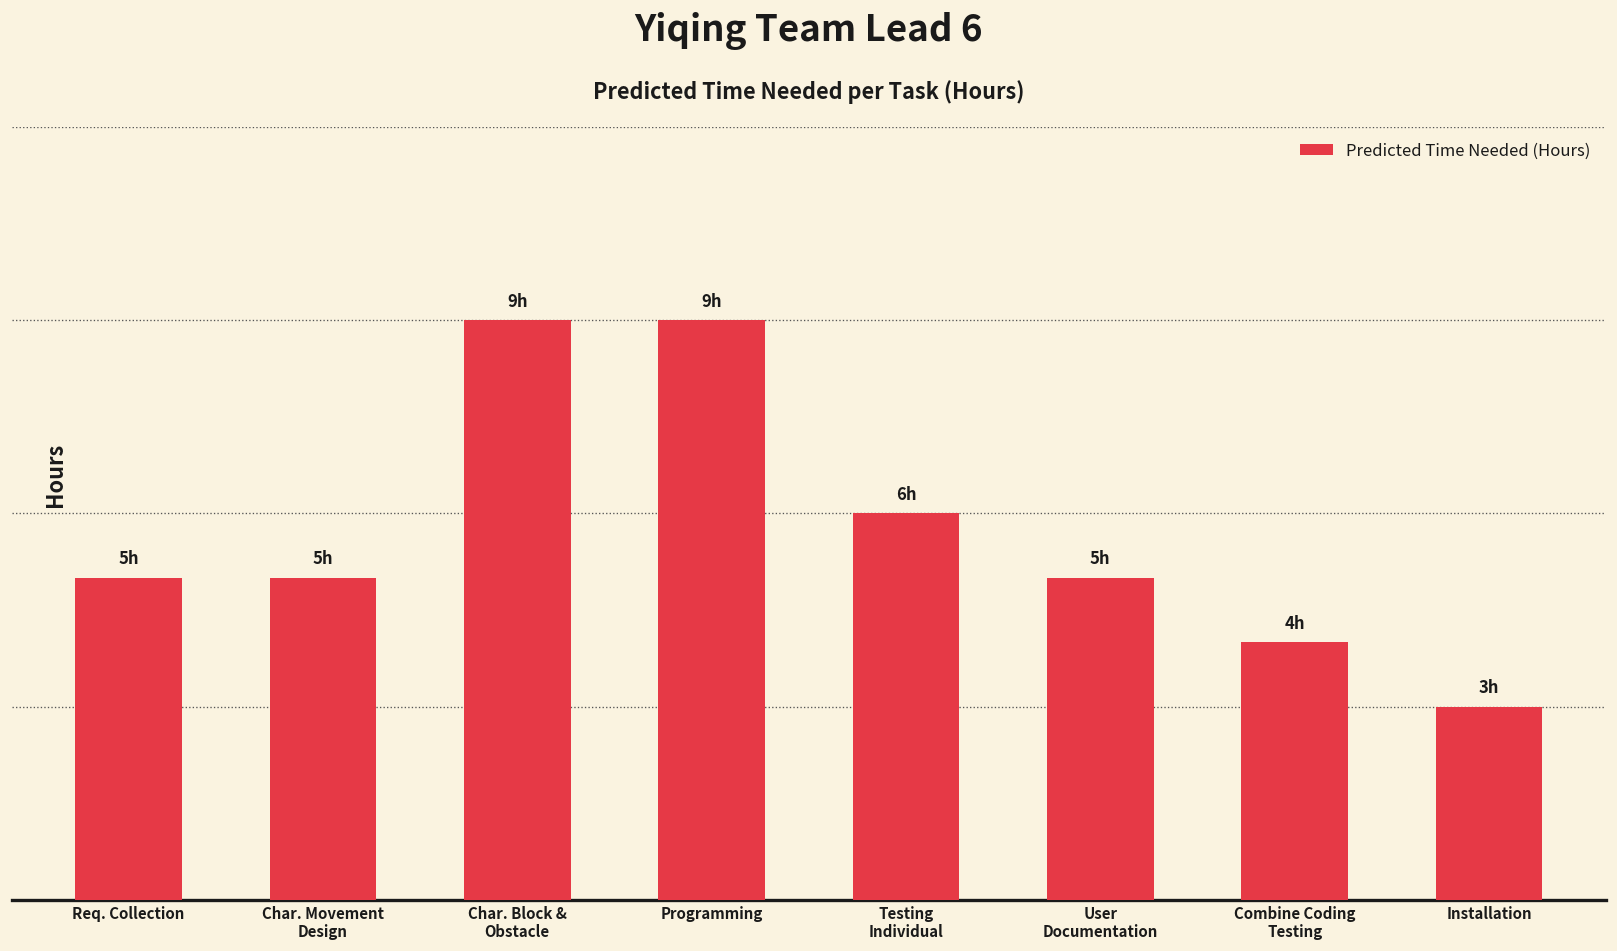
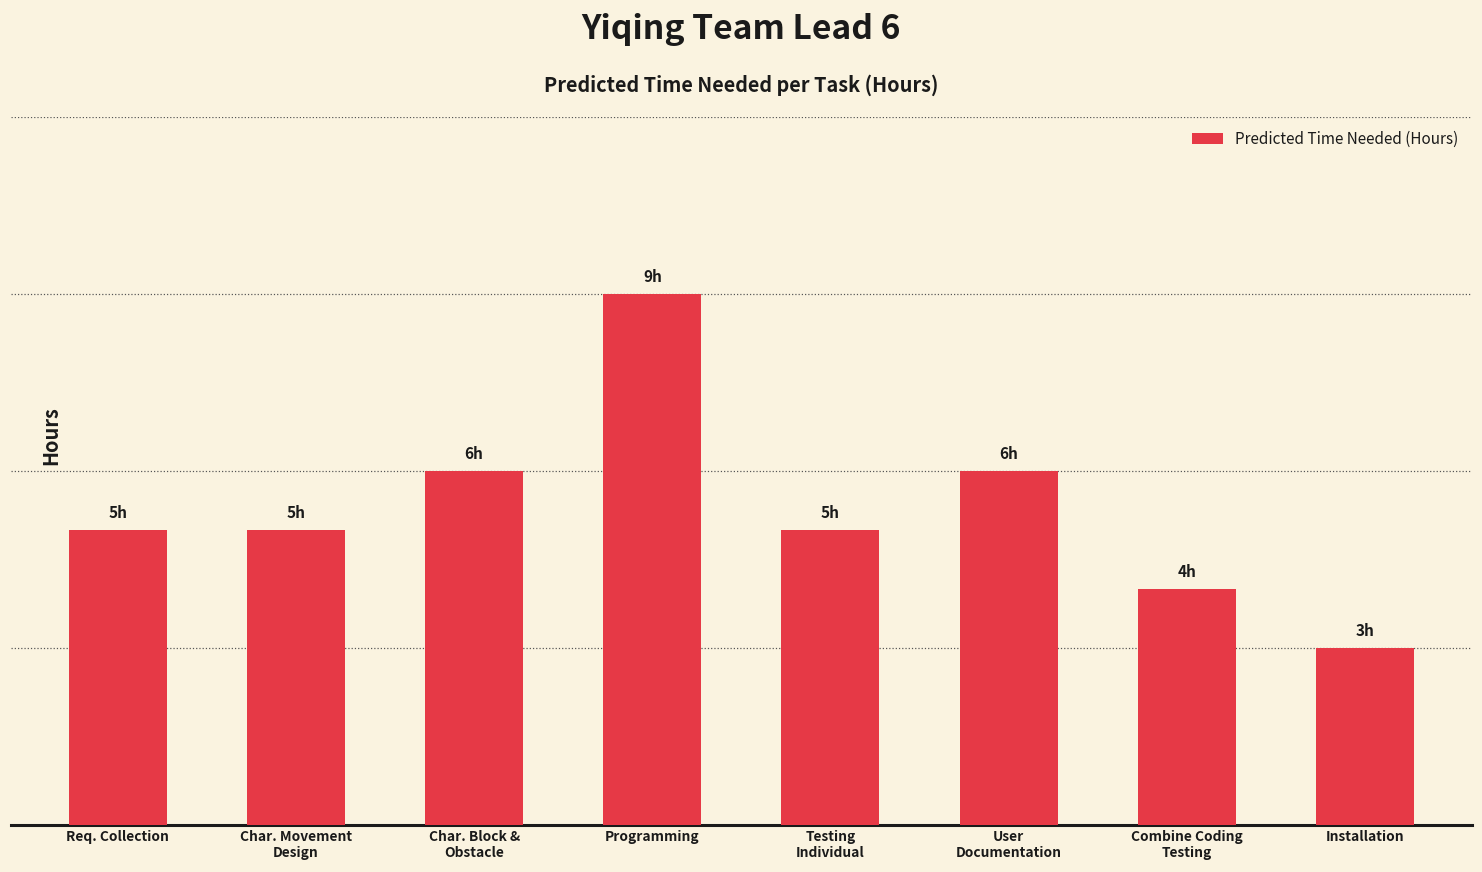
Char. Block & Obstacle: 9h -> 6h
Testing Individual: 6h -> 5h
User Documentation: 5h -> 6h
